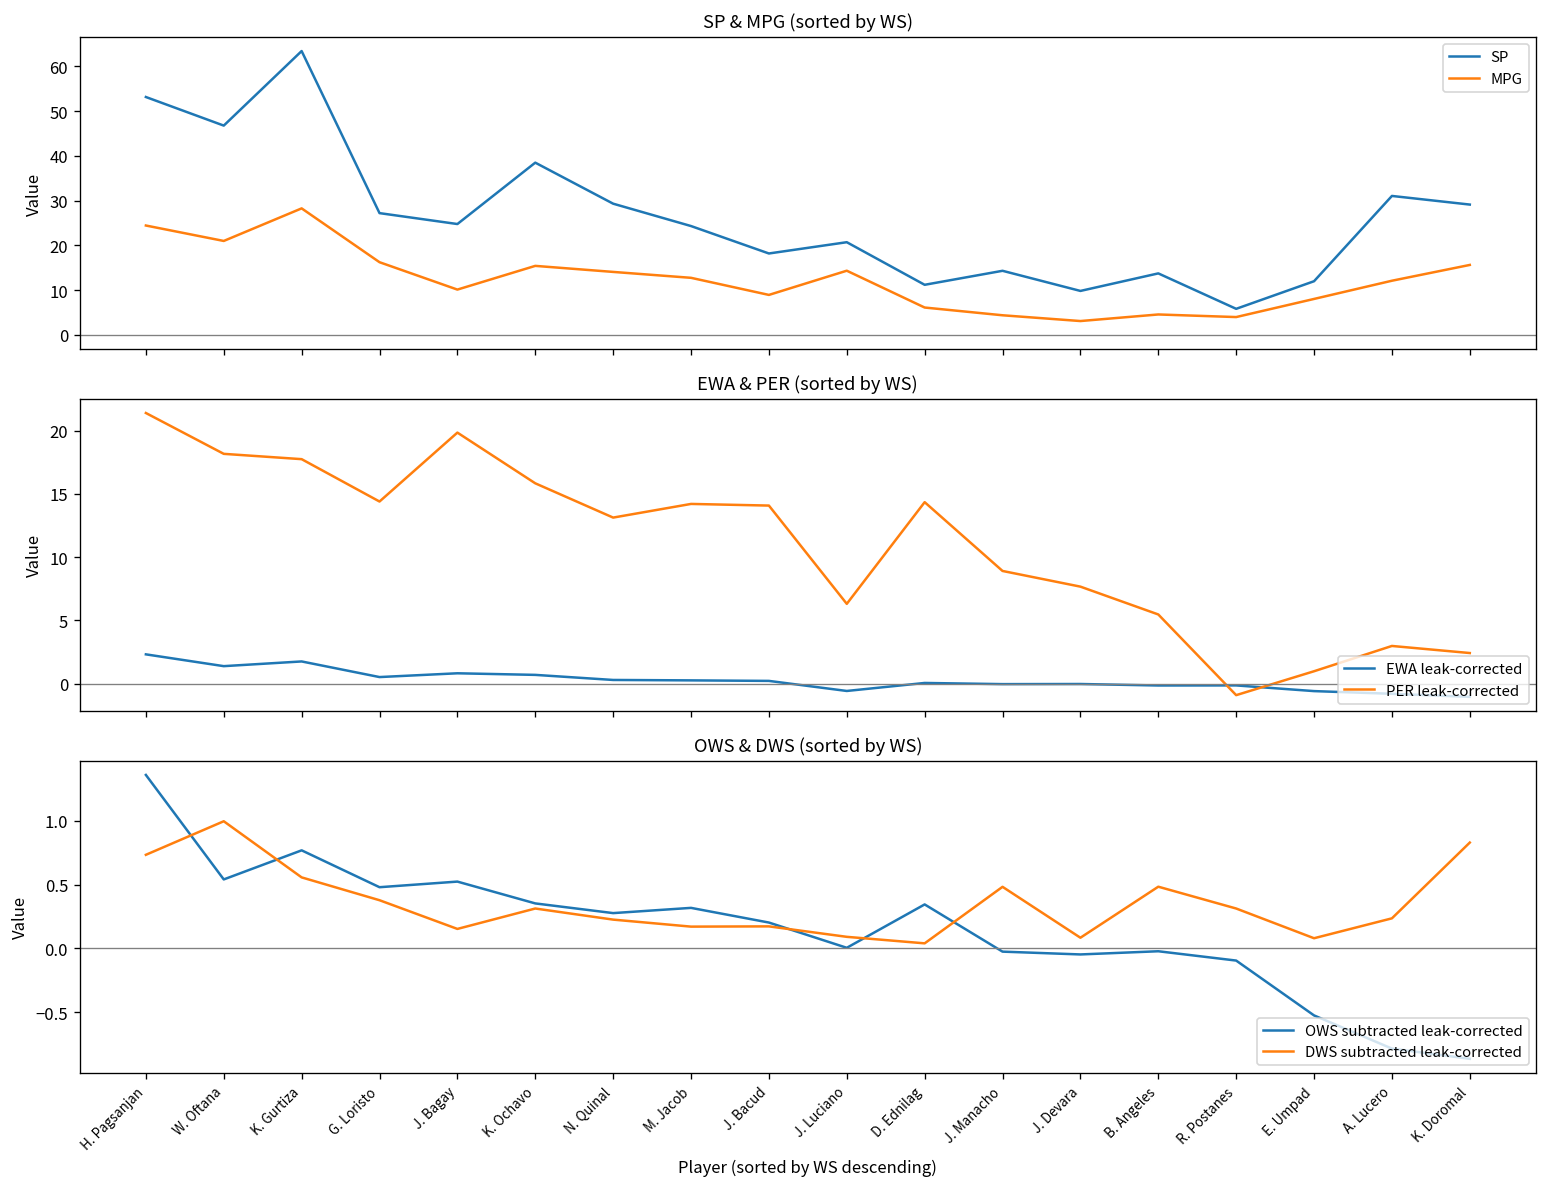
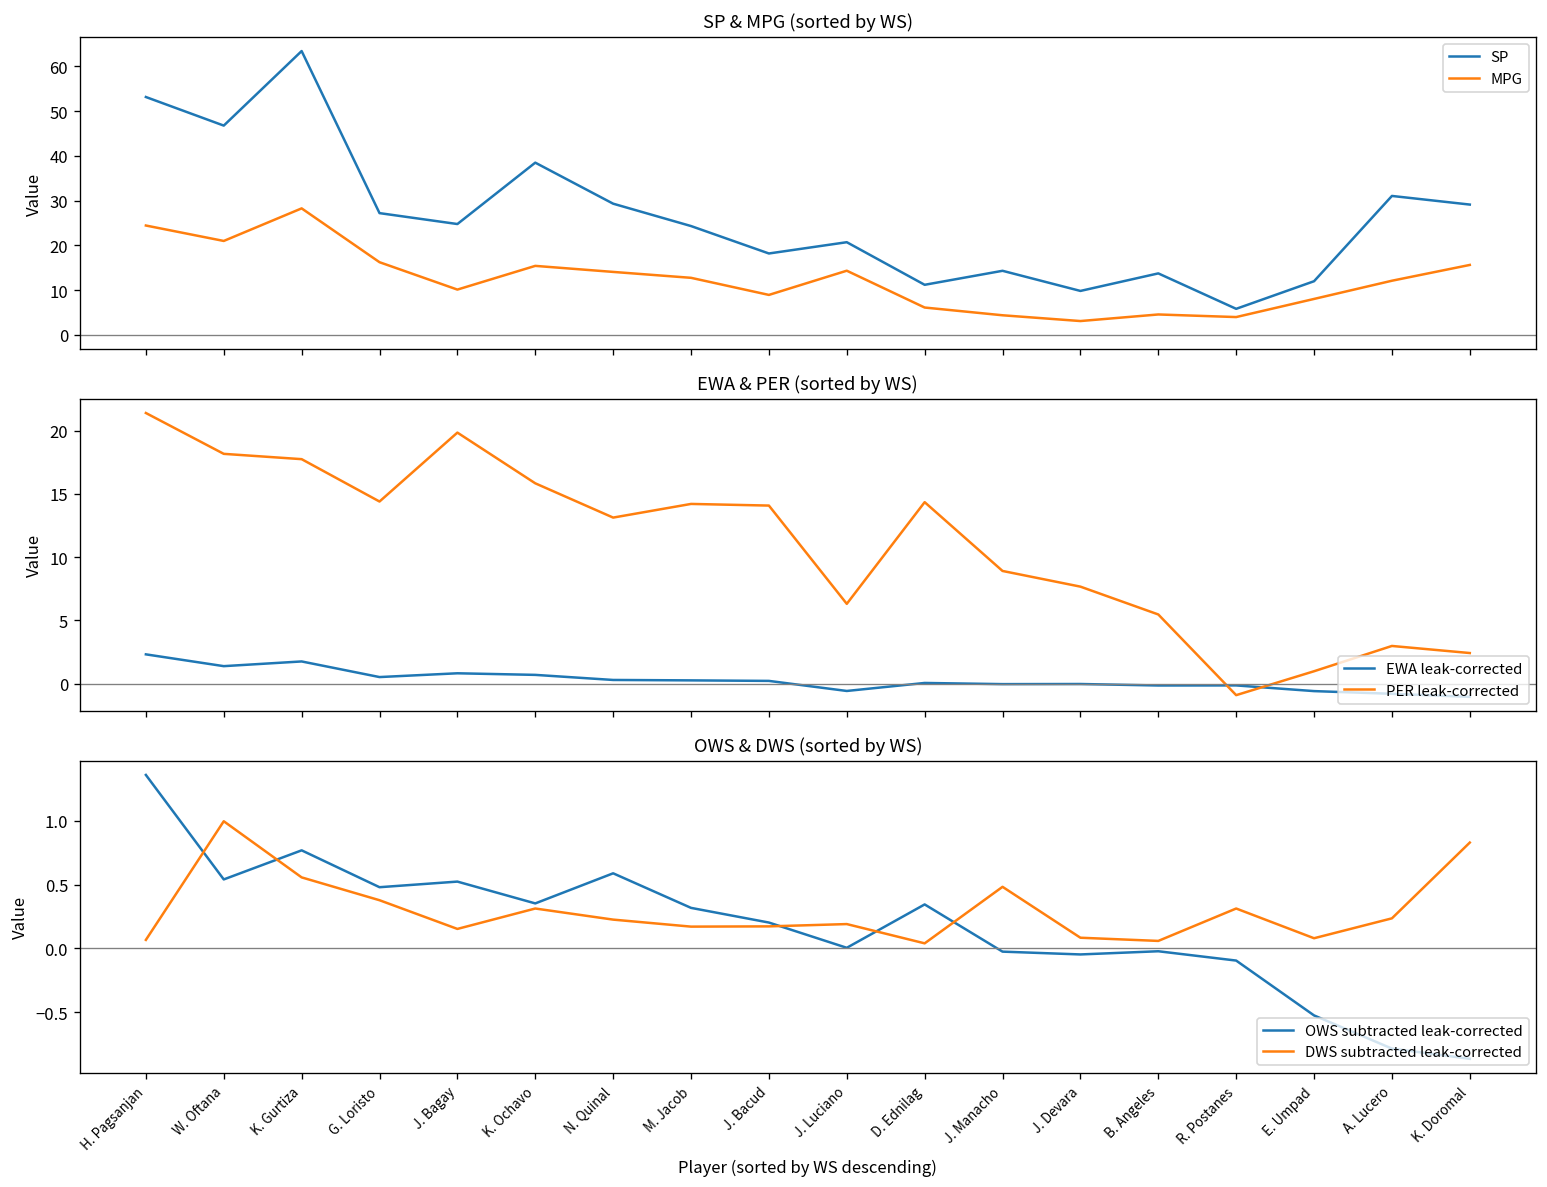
OWS & DWS (sorted by WS), DWS subtracted leak-corrected, H. Pagsanjan: 0.73 -> 0.07
OWS & DWS (sorted by WS), OWS subtracted leak-corrected, N. Quinal: 0.28 -> 0.59
OWS & DWS (sorted by WS), DWS subtracted leak-corrected, J. Luciano: 0.09 -> 0.19
OWS & DWS (sorted by WS), DWS subtracted leak-corrected, B. Angeles: 0.48 -> 0.06
